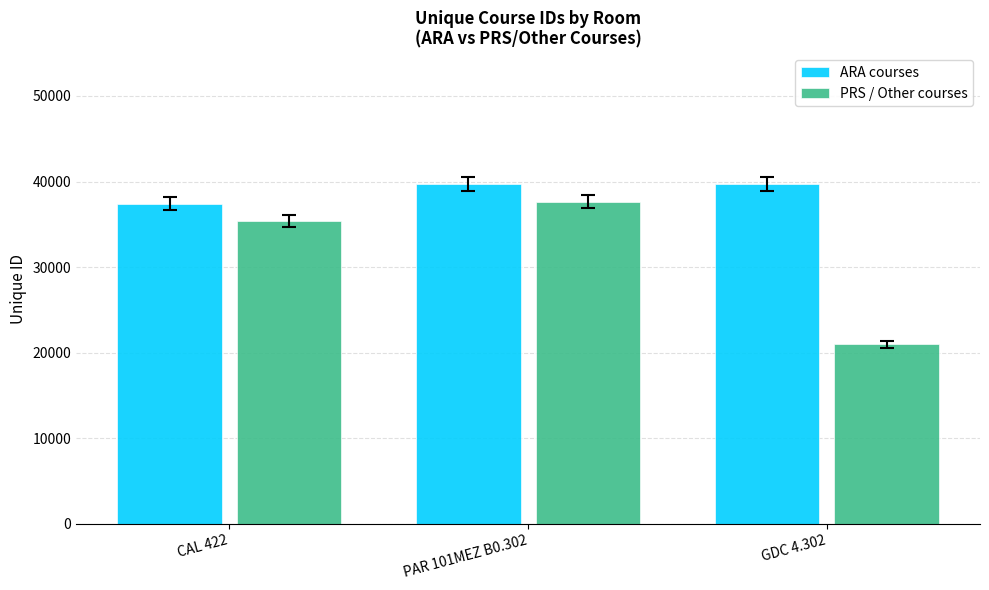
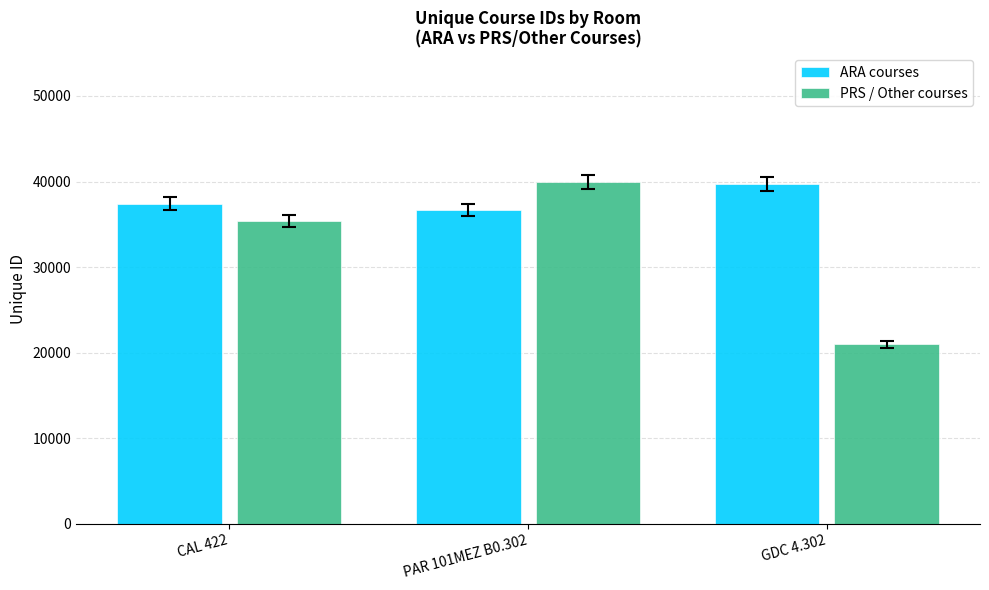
ARA courses, PAR 101MEZ B0.302: 40000 -> 37000
PRS / Other courses, PAR 101MEZ B0.302: 38000 -> 40000
